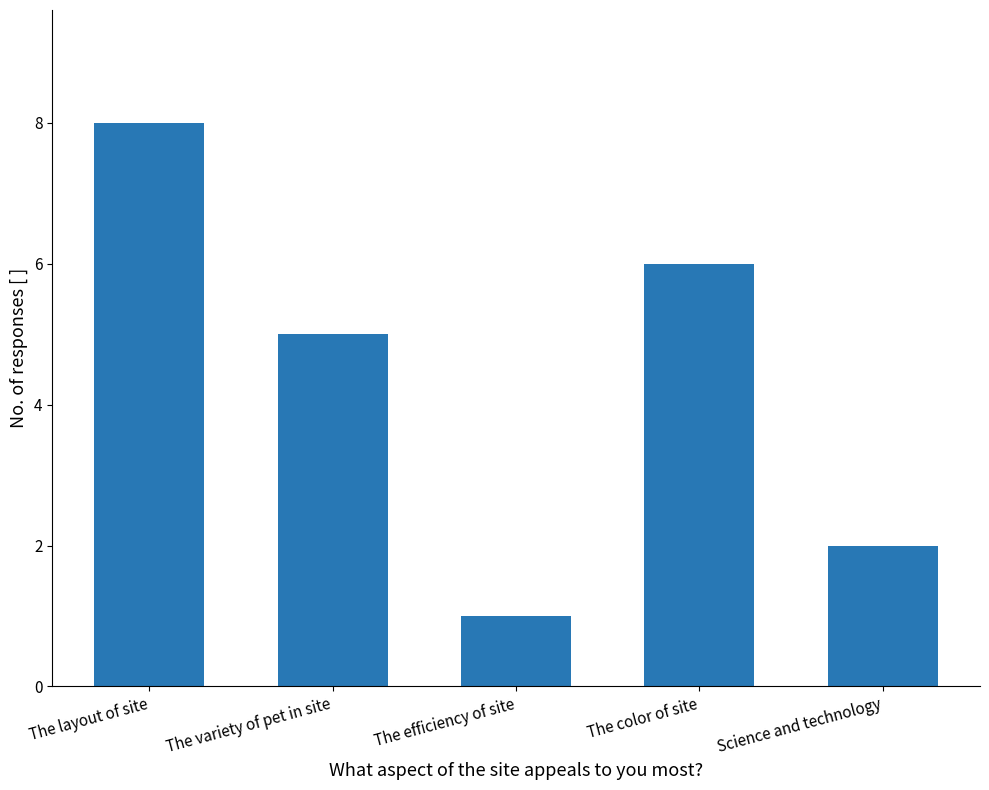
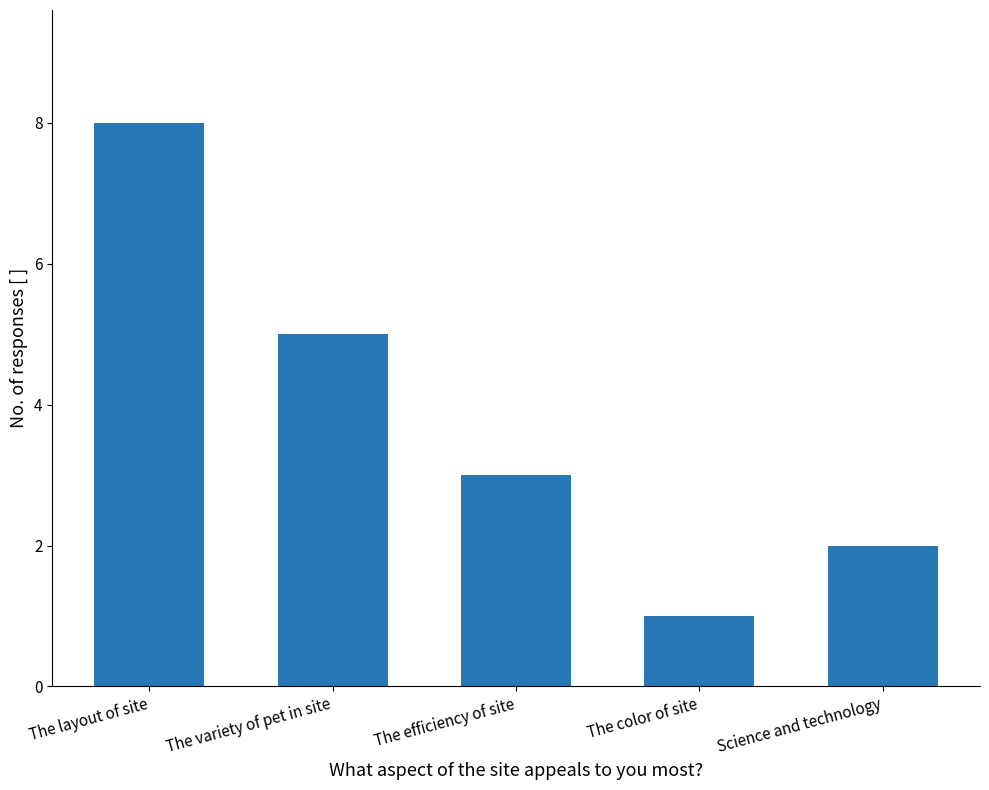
The efficiency of site: 1 -> 3
The color of site: 6 -> 1
